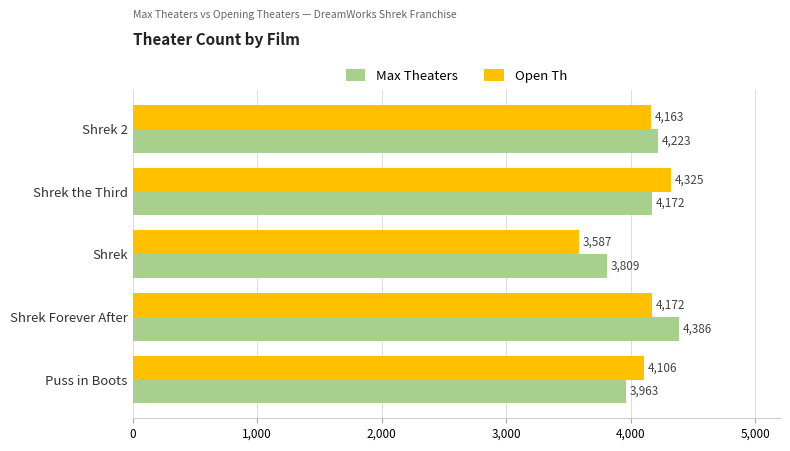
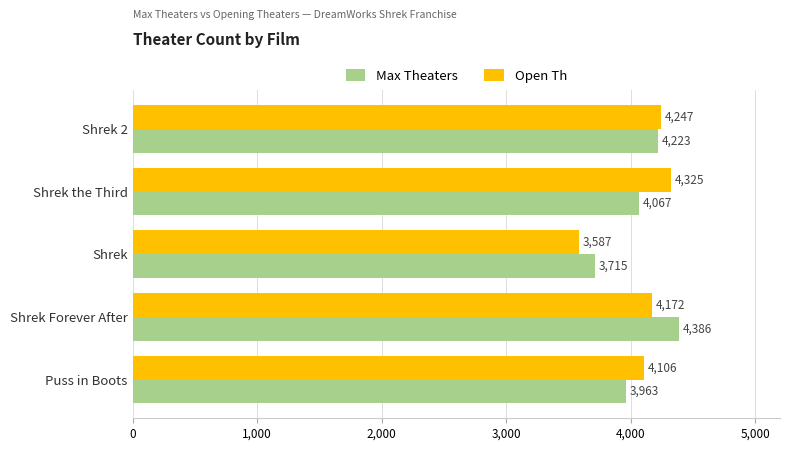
Open Th, Shrek 2: 4,163 -> 4,247
Max Theaters, Shrek the Third: 4,172 -> 4,067
Max Theaters, Shrek: 3,809 -> 3,715
